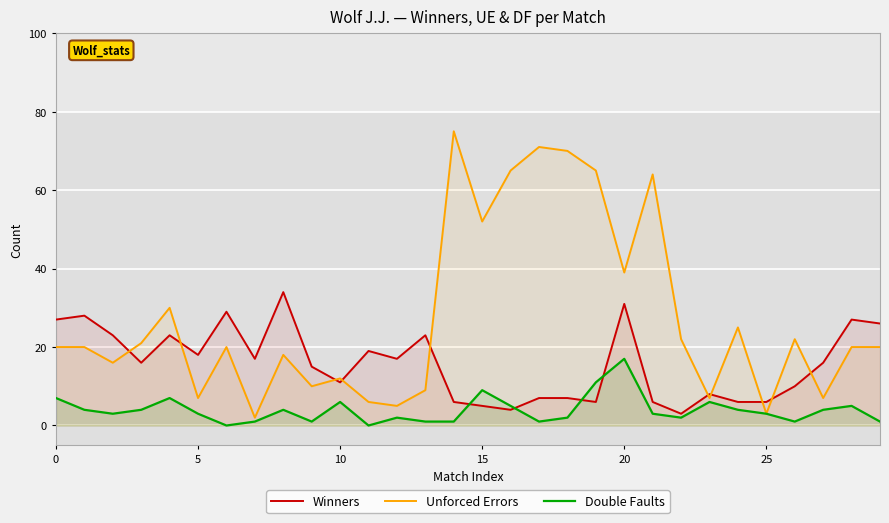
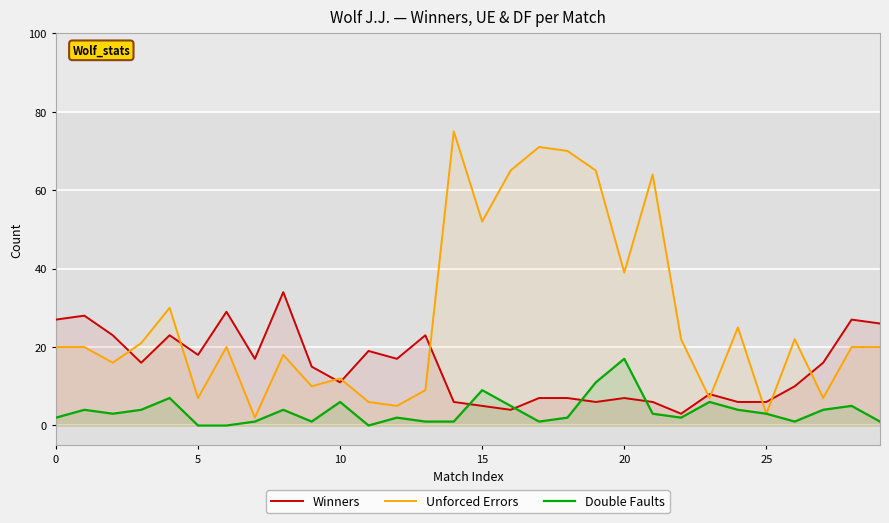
Double Faults, 0: 7 -> 2
Double Faults, 5: 3 -> 0
Winners, 20: 31 -> 7
